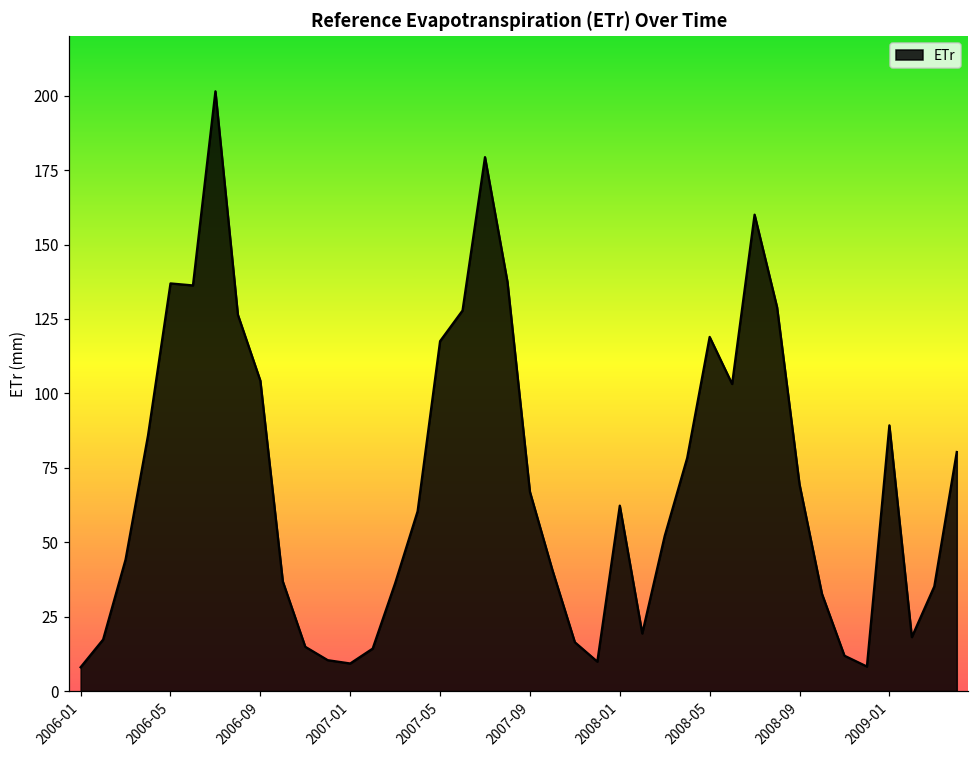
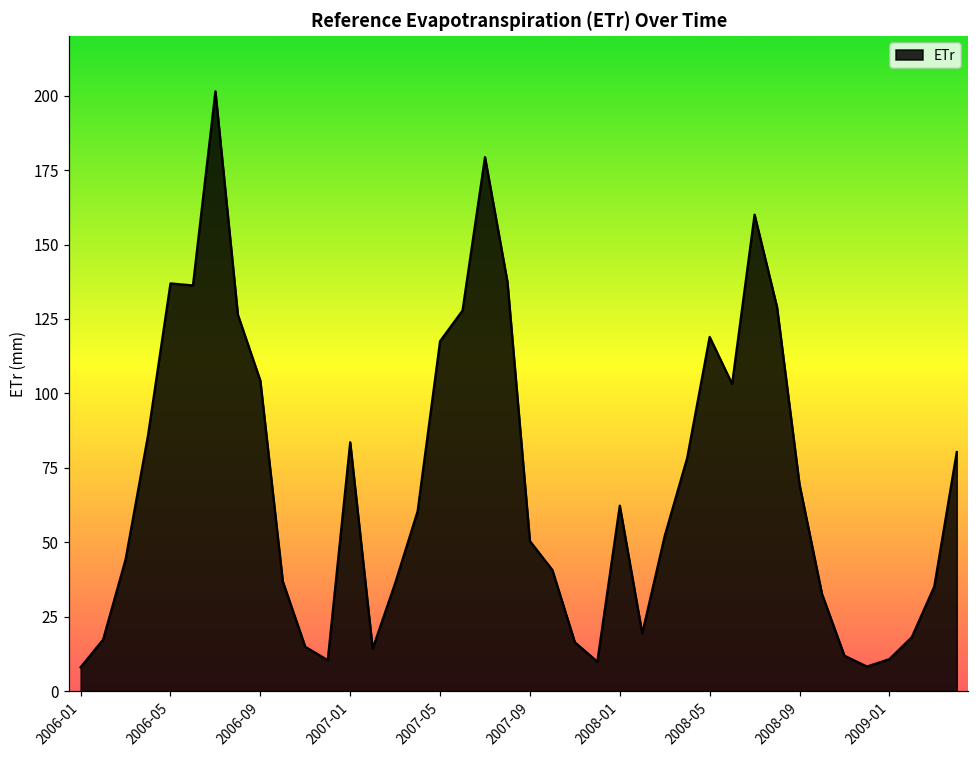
2007-01: 9 -> 84
2007-09: 67 -> 50
2009-01: 89 -> 11
